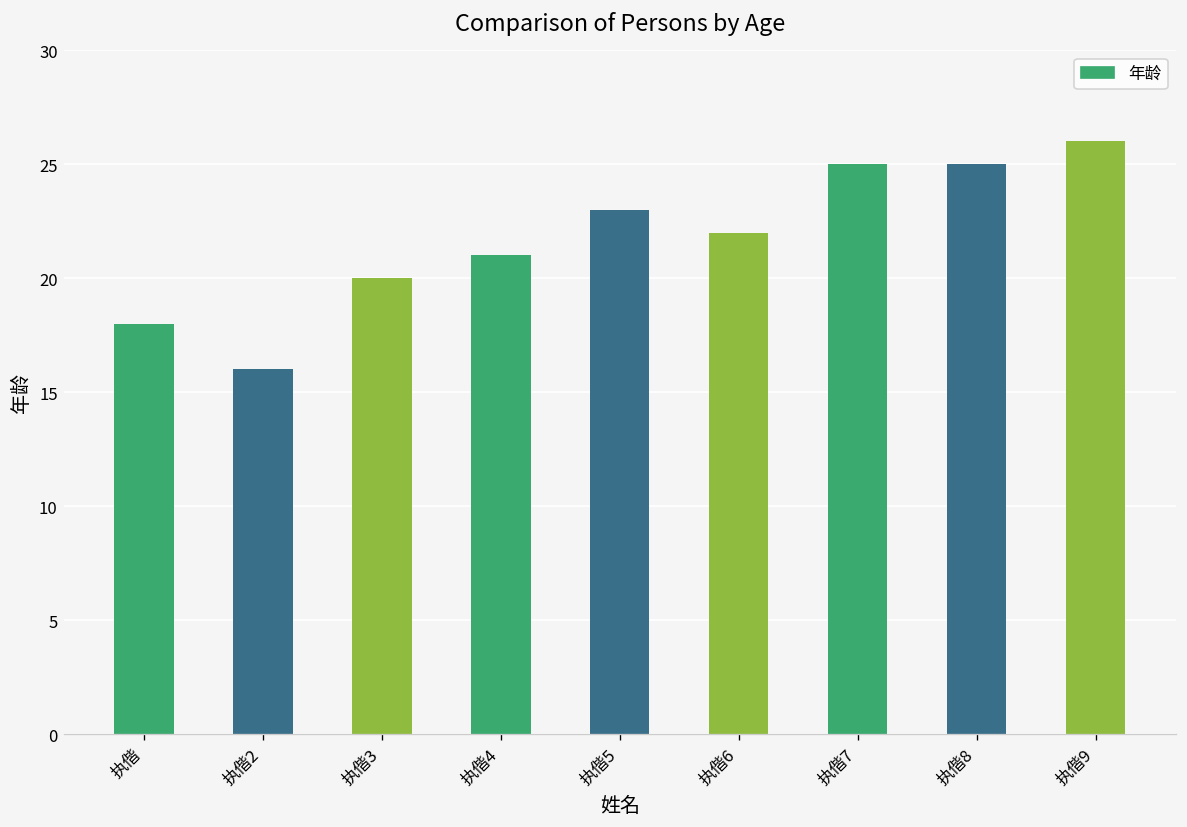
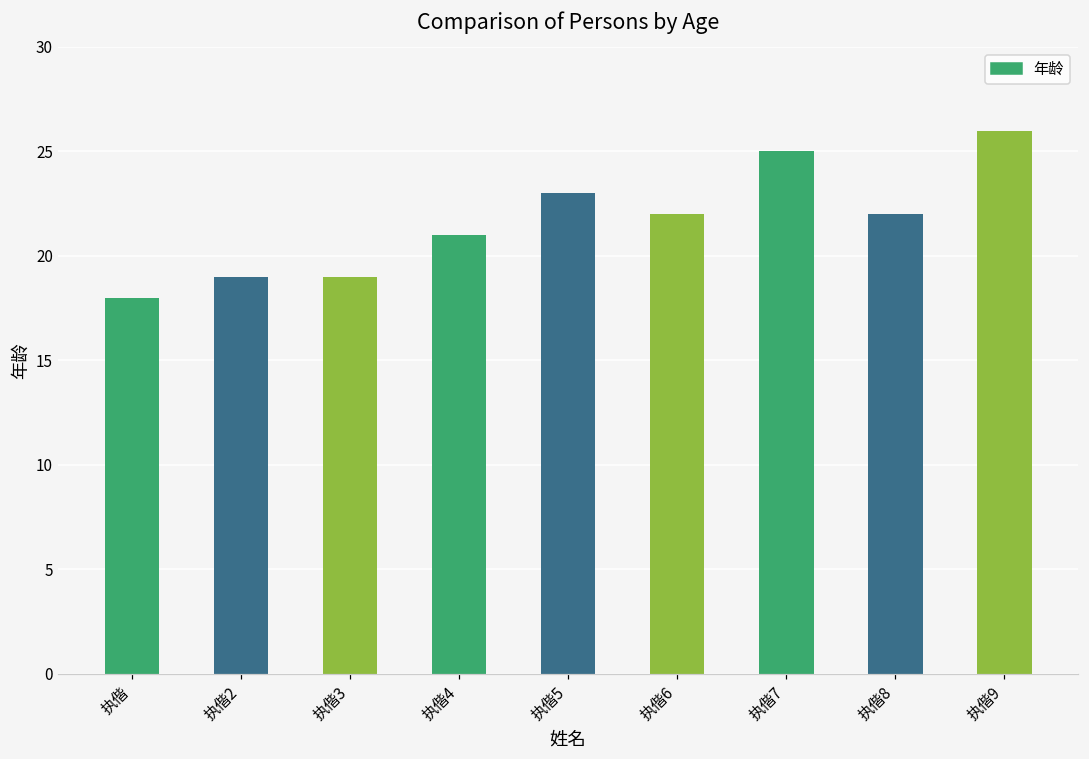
执偕2: 16 -> 19
执偕3: 20 -> 19
执偕8: 25 -> 22
